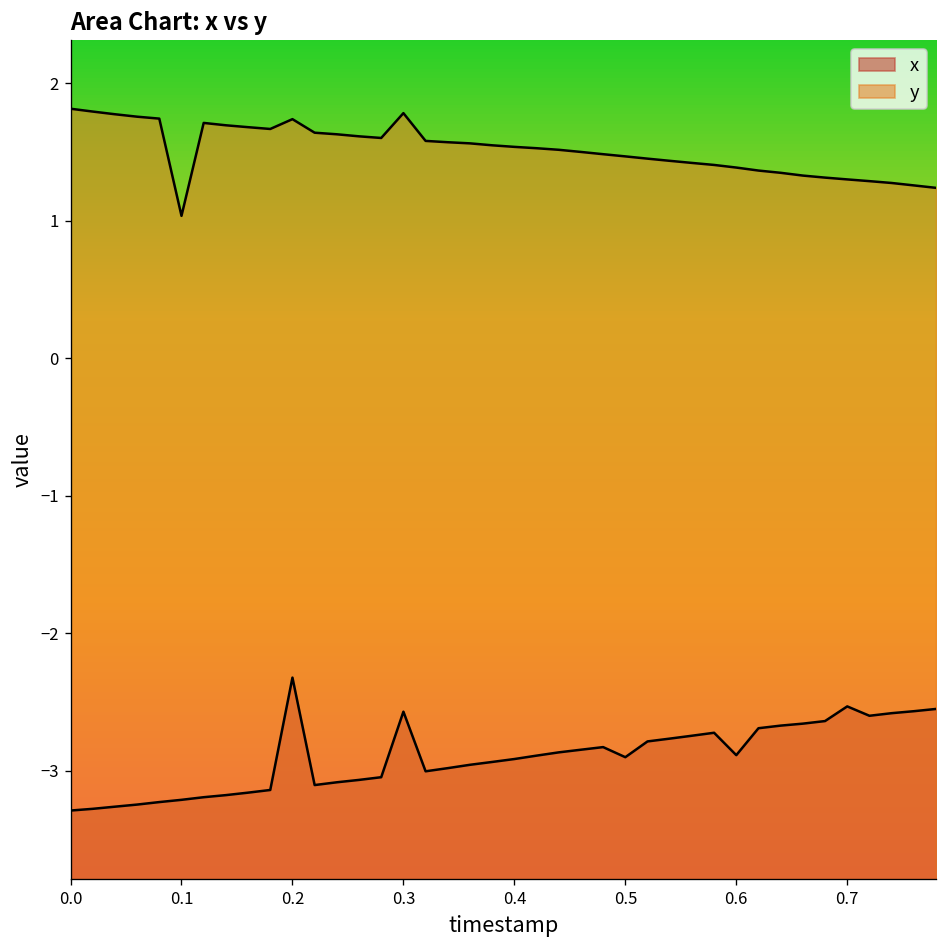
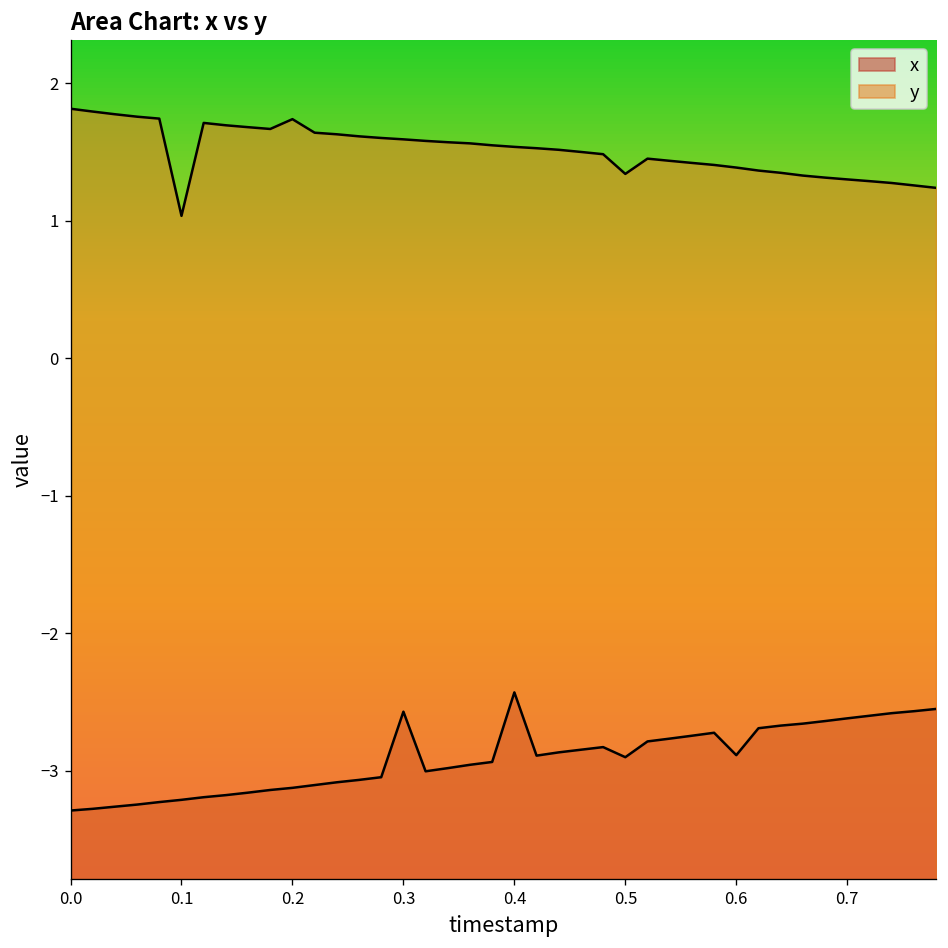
x, 0.2: -2.32 -> -3.12
y, 0.3: 1.78 -> 1.59
x, 0.4: -2.91 -> -2.43
y, 0.5: 1.47 -> 1.34
x, 0.7: -2.53 -> -2.62
